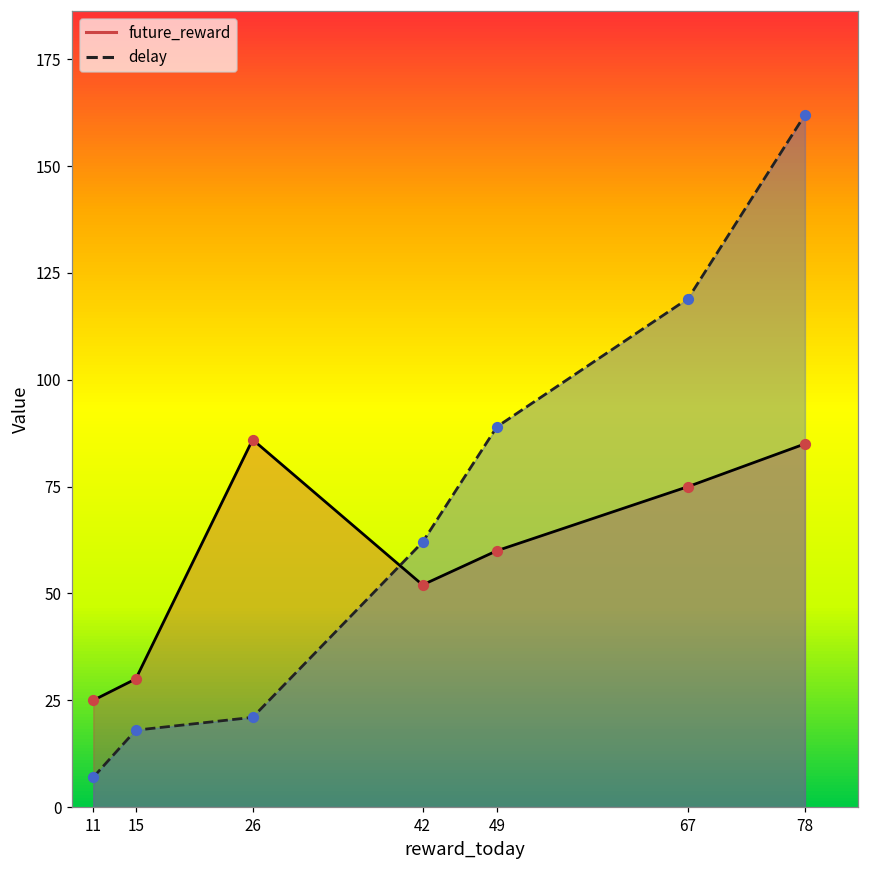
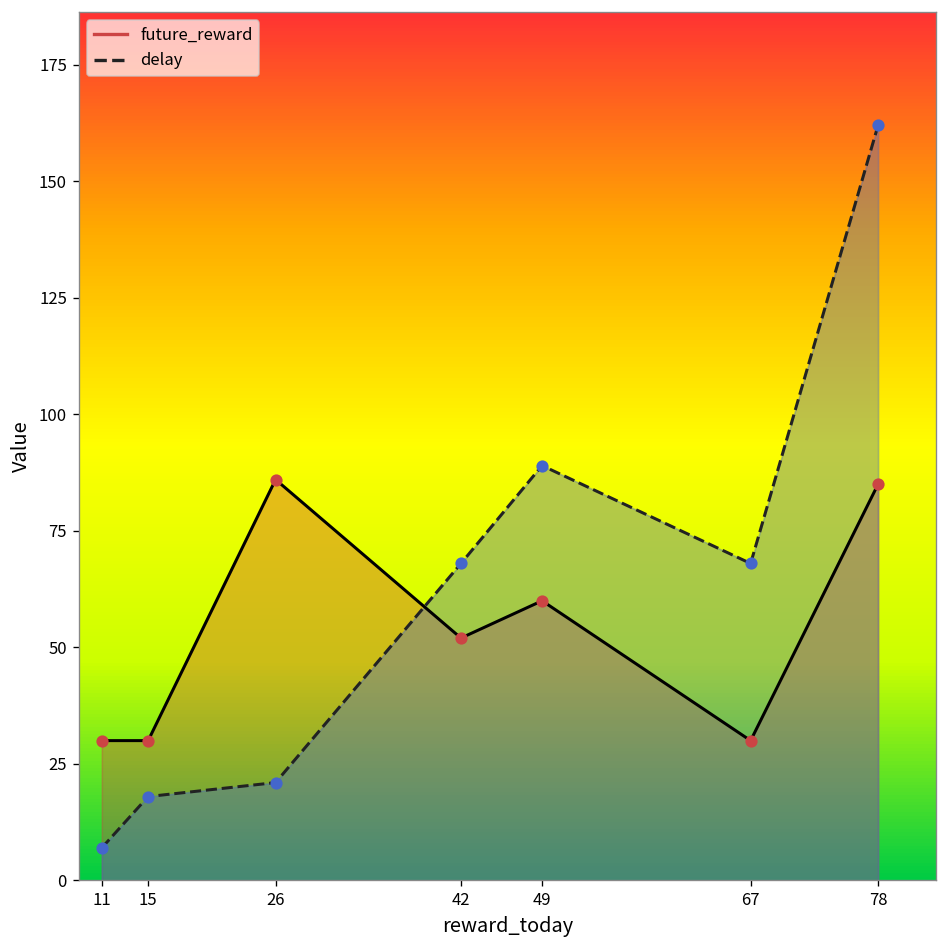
future_reward, 11: 25 -> 30
delay, 42: 62 -> 68
future_reward, 67: 75 -> 30
delay, 67: 119 -> 68
